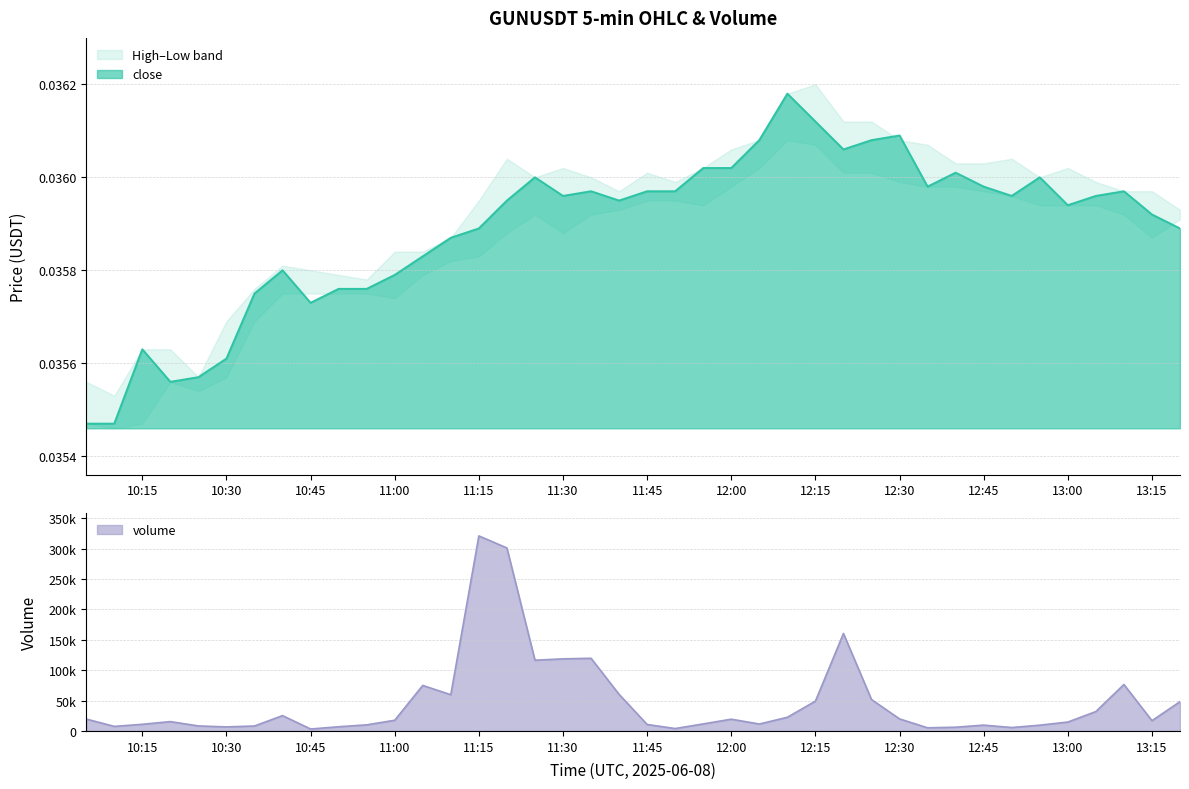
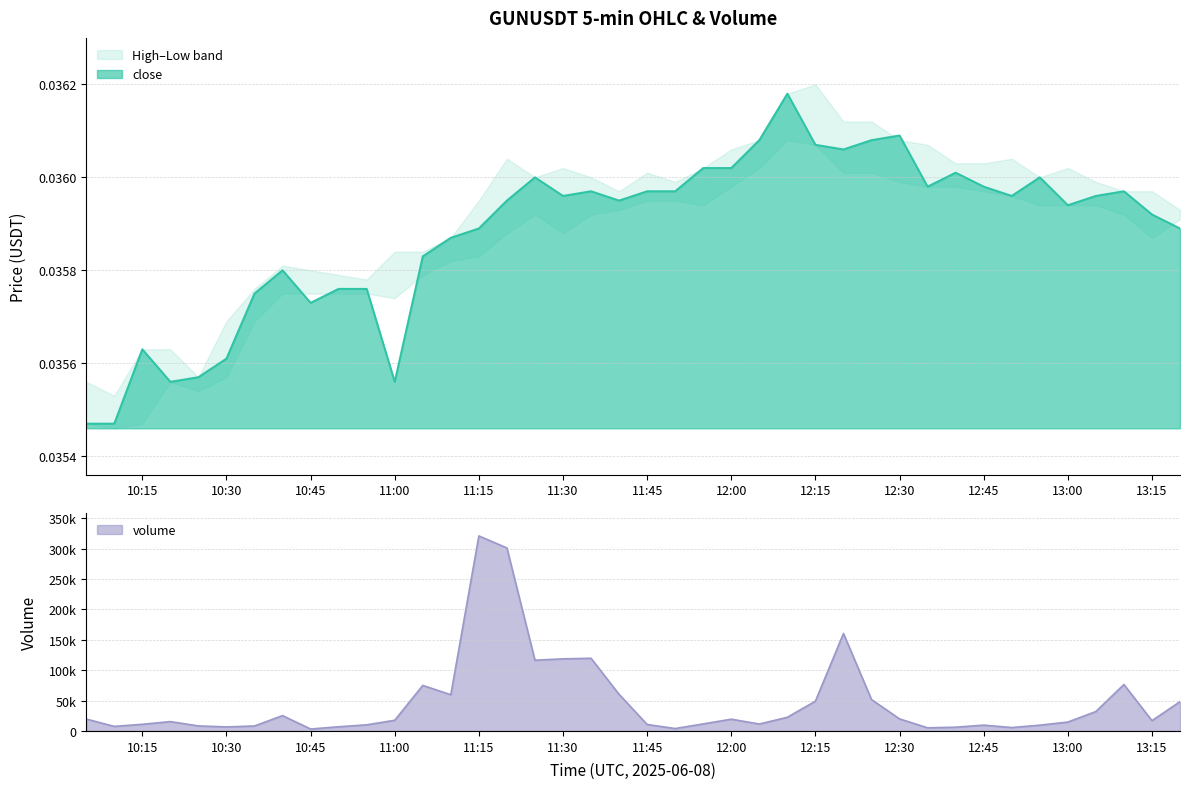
GUNUSDT 5-min OHLC & Volume, close, 11:00: 0.03579 -> 0.03556
GUNUSDT 5-min OHLC & Volume, close, 12:15: 0.03612 -> 0.03607
